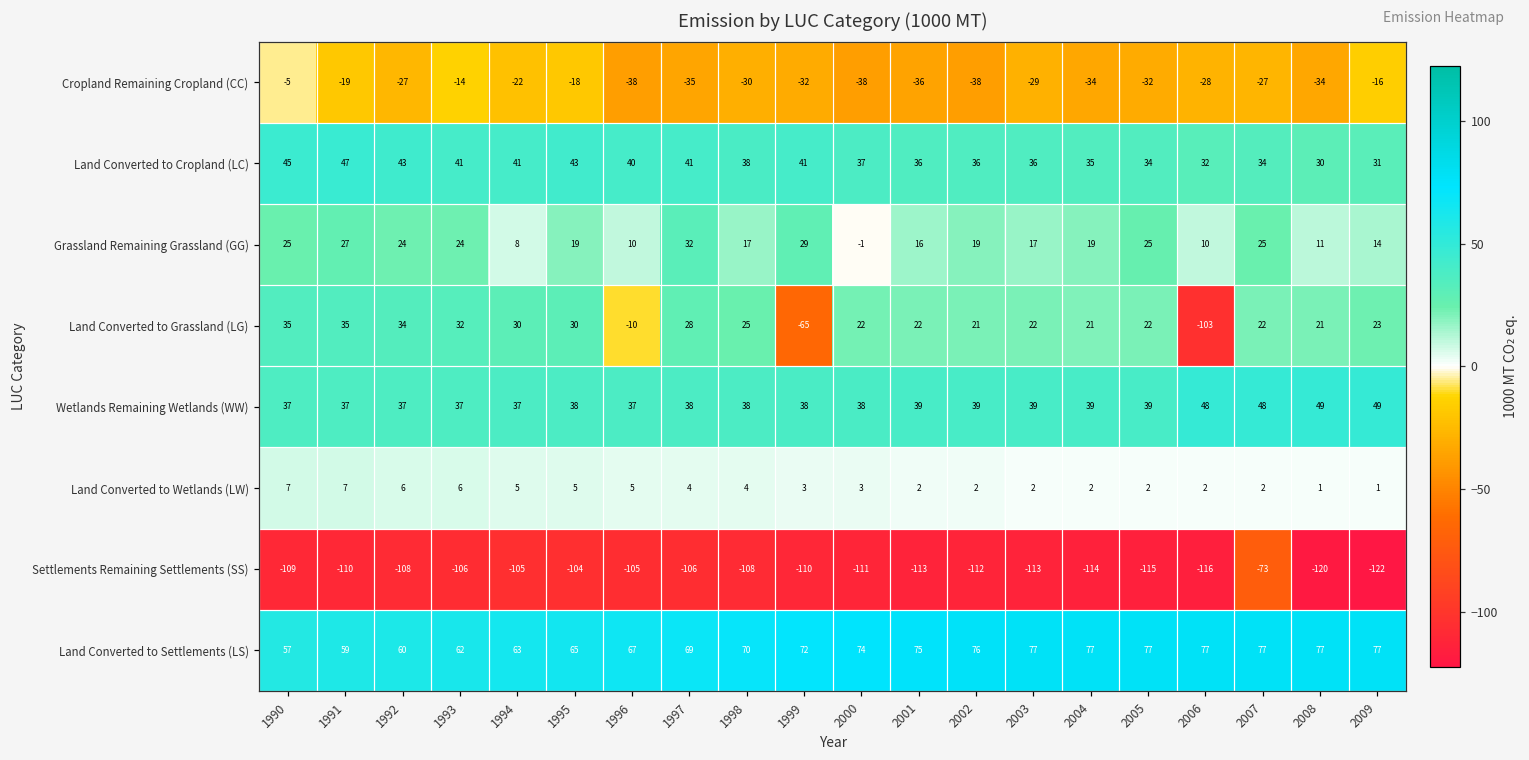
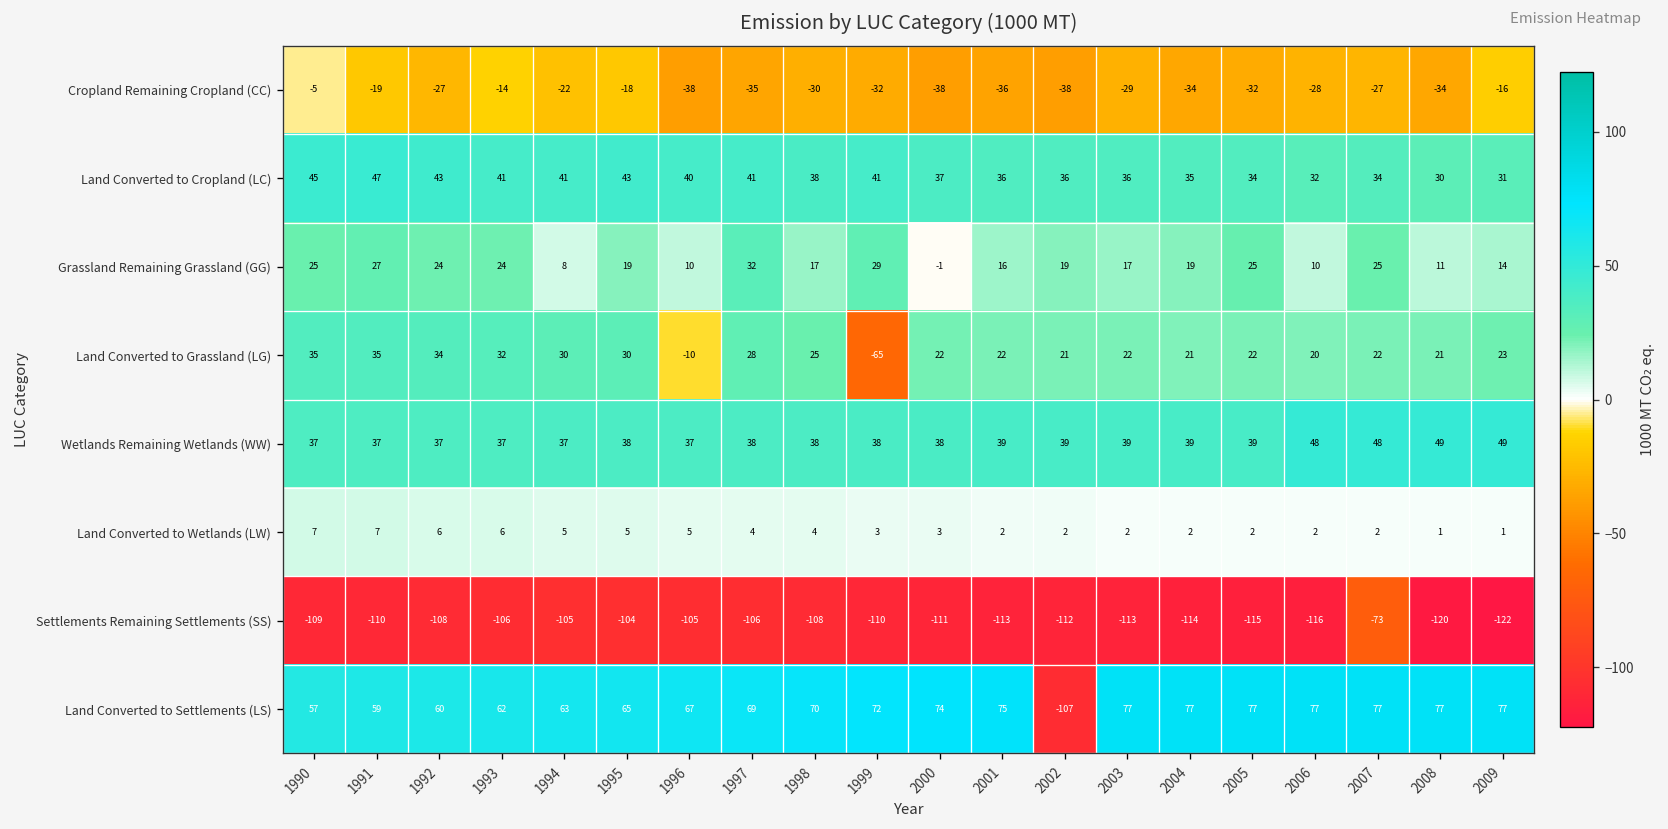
Land Converted to Grassland (LG), 2006: -103 -> 20
Land Converted to Settlements (LS), 2002: 76 -> -107
